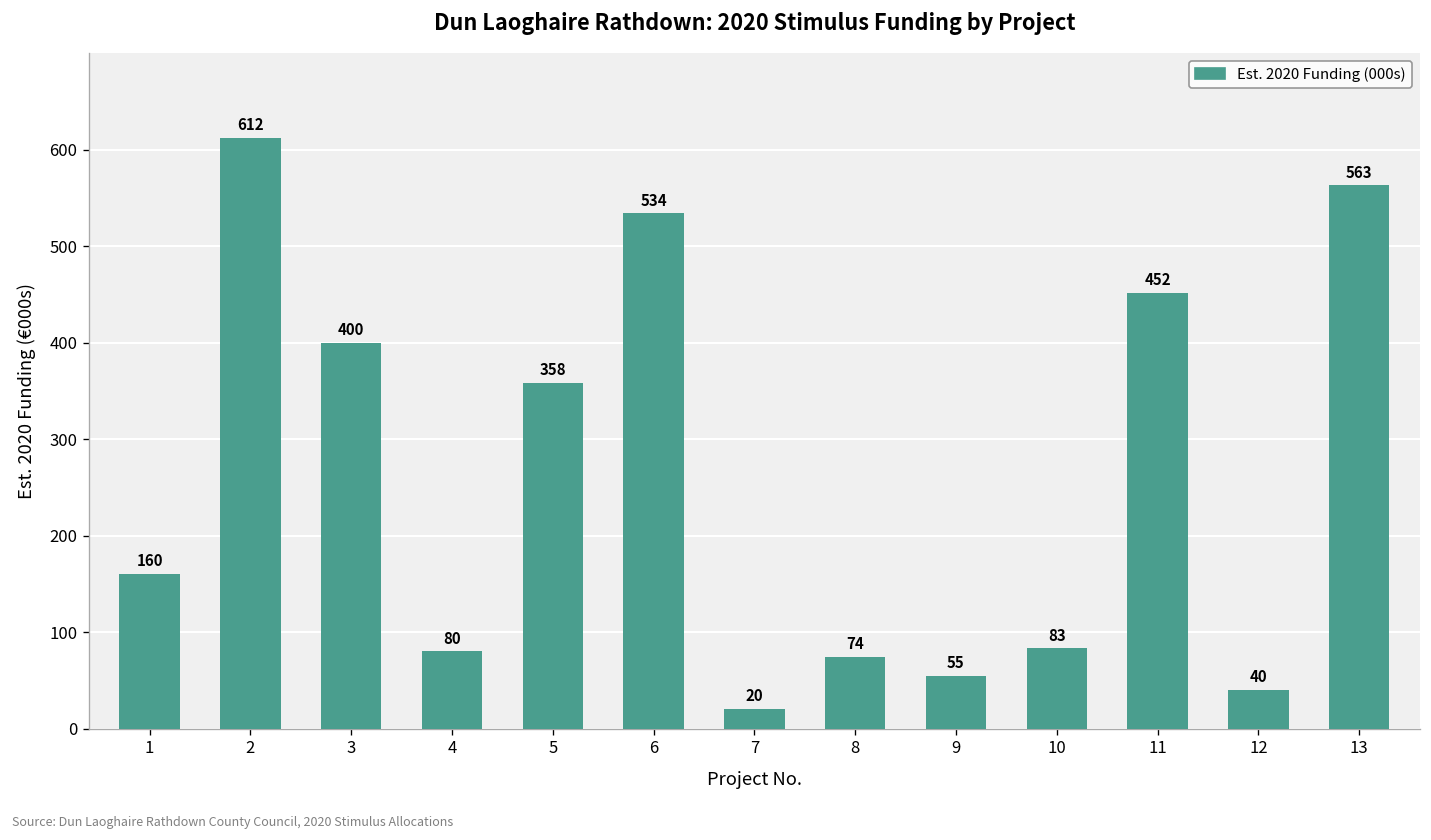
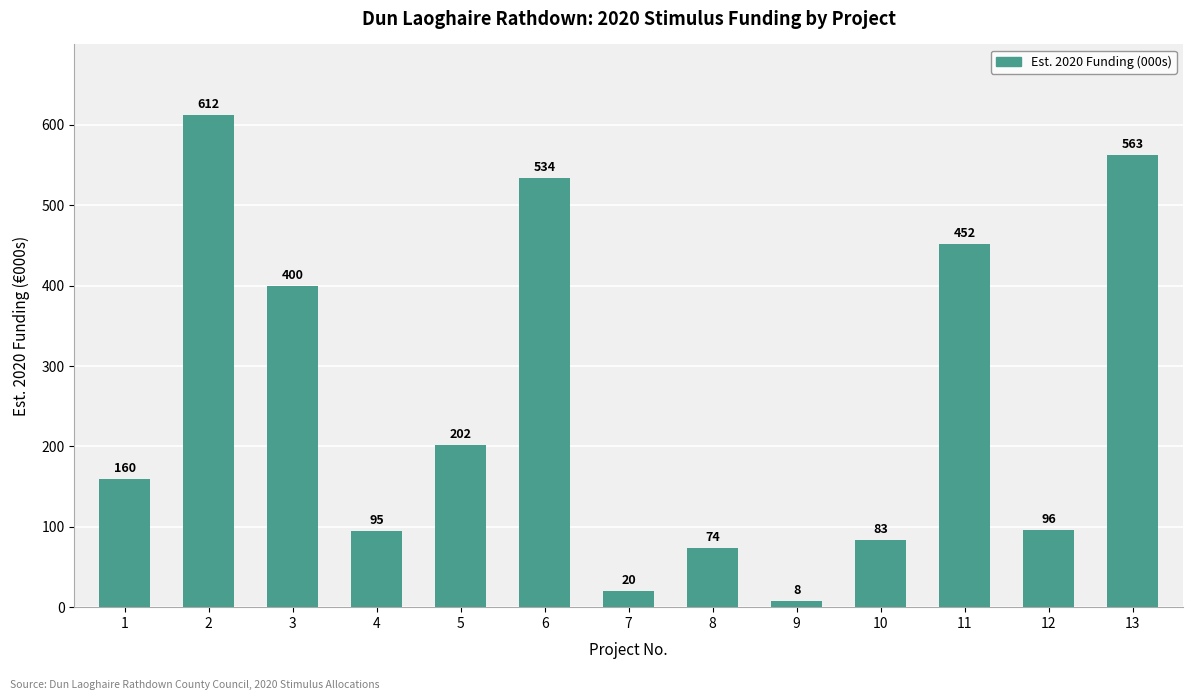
4: 80 -> 95
5: 358 -> 202
9: 55 -> 8
12: 40 -> 96
